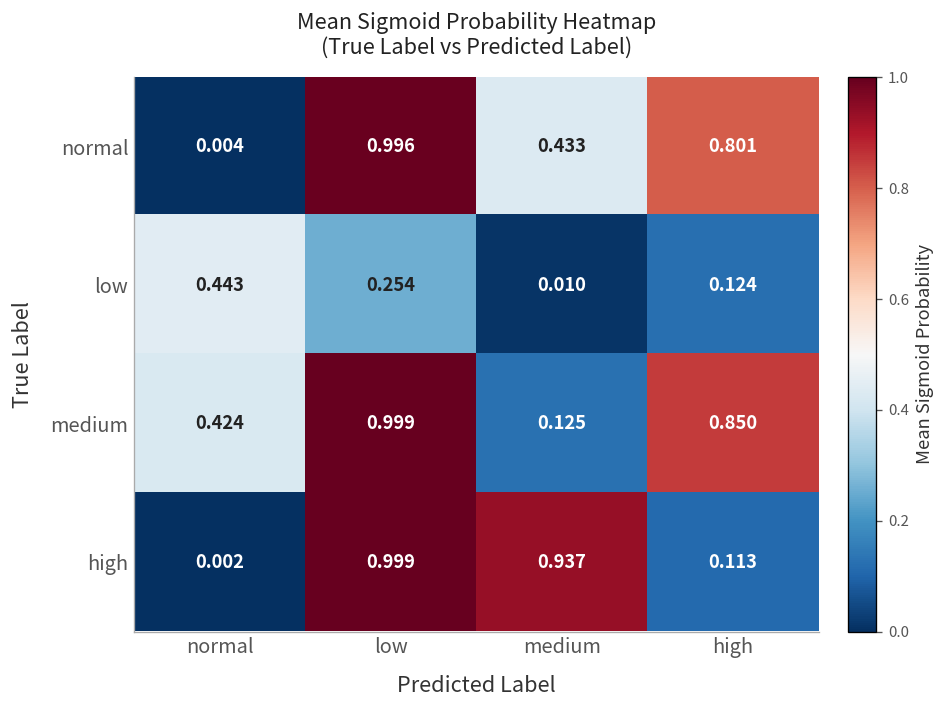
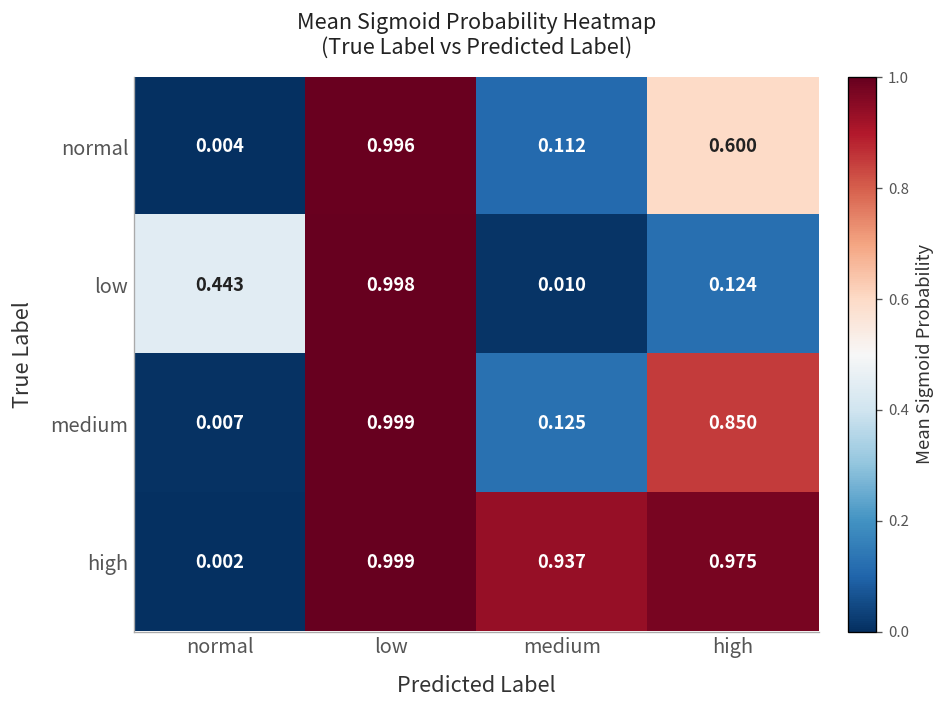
normal, medium: 0.433 -> 0.112
normal, high: 0.801 -> 0.600
low, low: 0.254 -> 0.998
medium, normal: 0.424 -> 0.007
high, high: 0.113 -> 0.975
